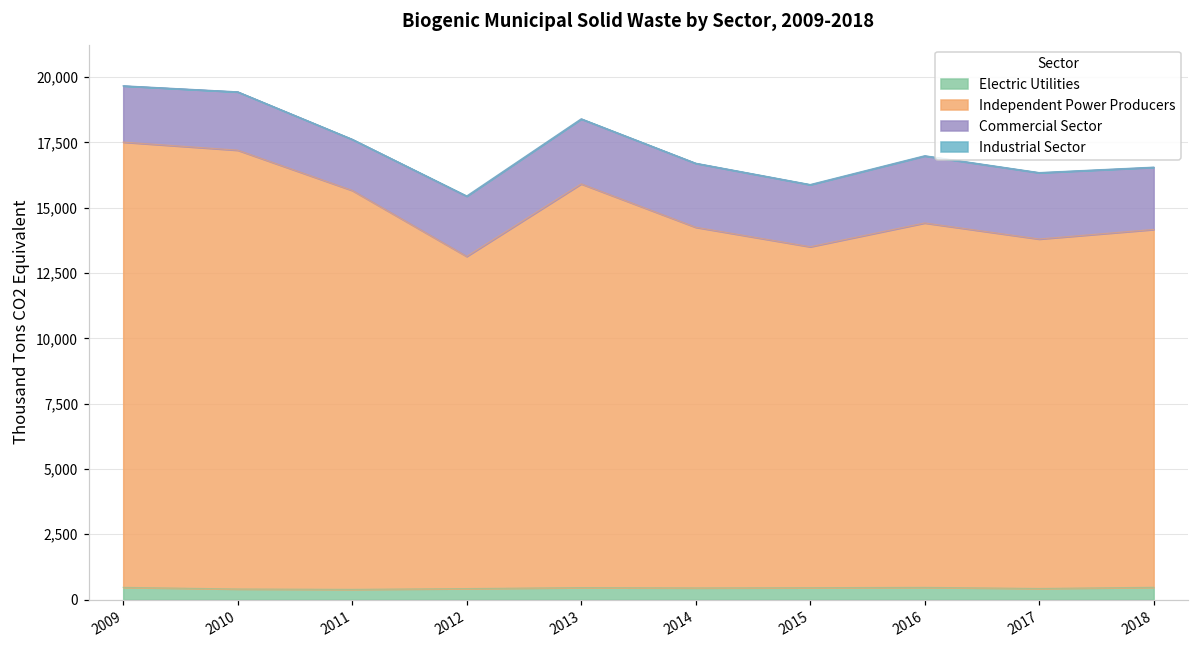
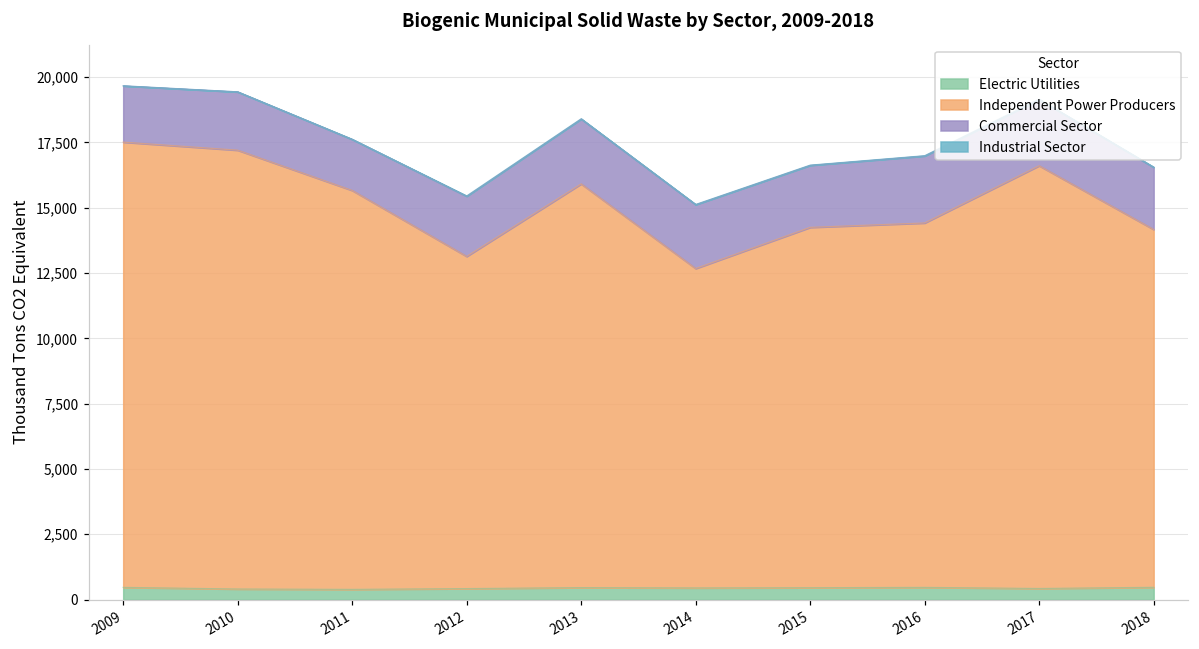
Independent Power Producers, 2014: 13,800 -> 12,200
Independent Power Producers, 2015: 13,100 -> 13,800
Independent Power Producers, 2017: 13,400 -> 16,200
